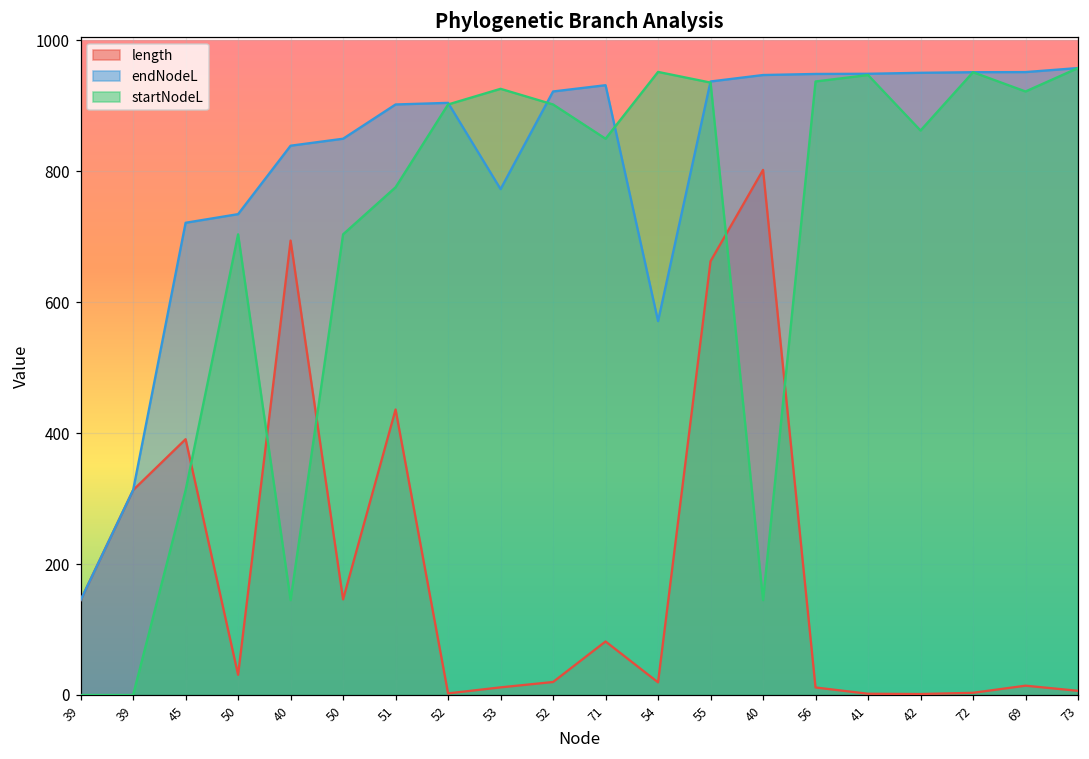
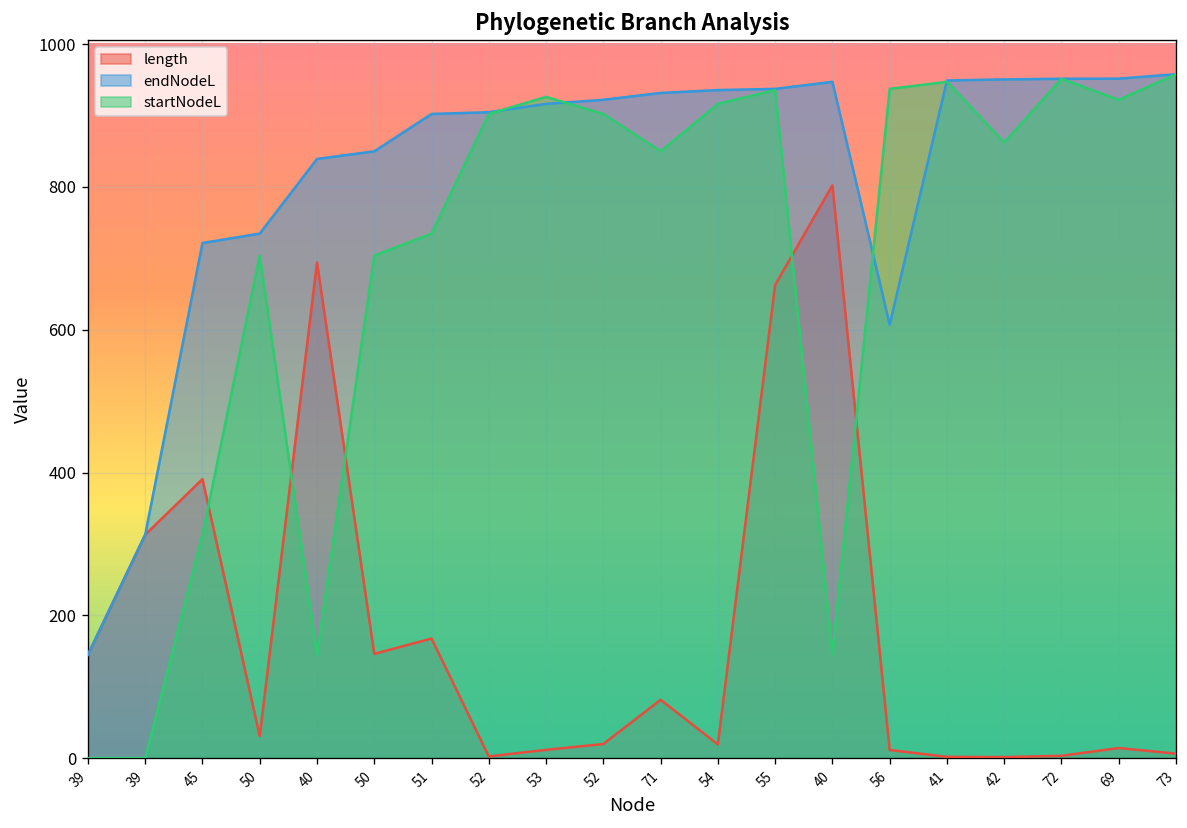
length, 51: 440 -> 170
startNodeL, 51: 780 -> 730
endNodeL, 53: 770 -> 920
endNodeL, 54: 570 -> 940
startNodeL, 54: 950 -> 920
endNodeL, 56: 950 -> 610
